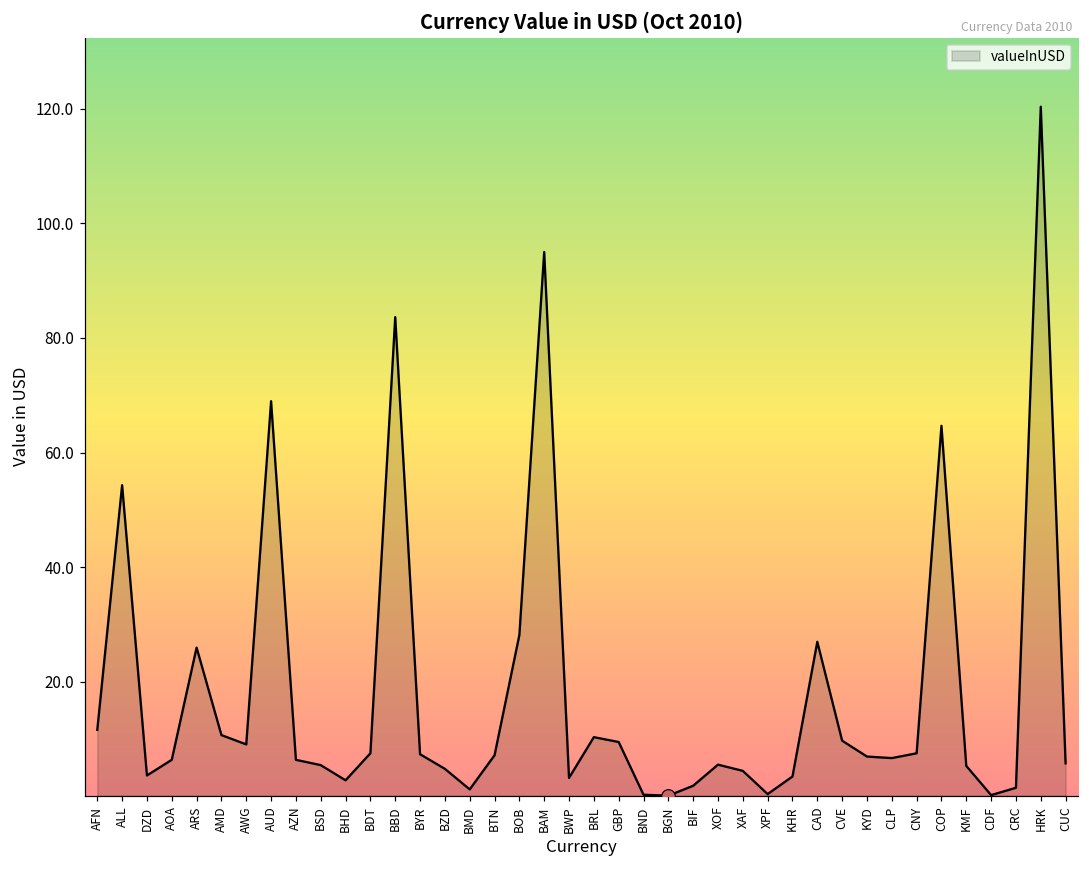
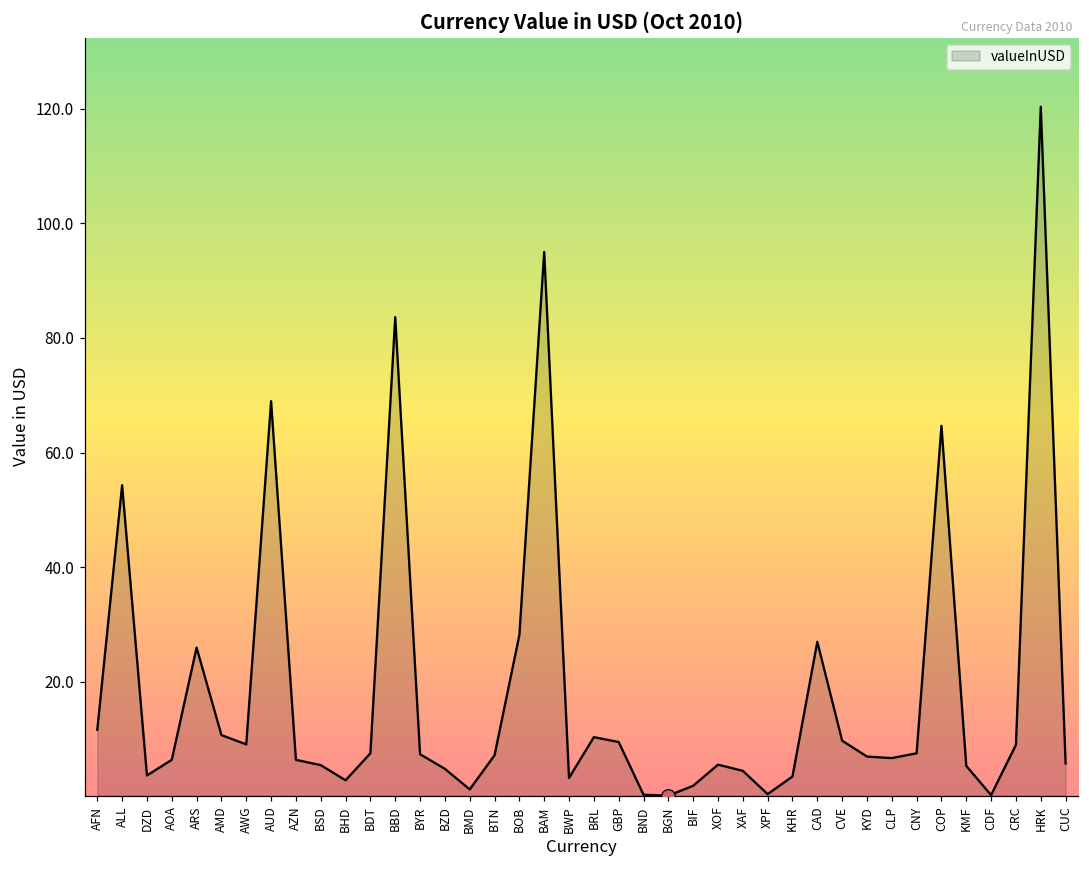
valueInUSD, CRC: 1 -> 9
